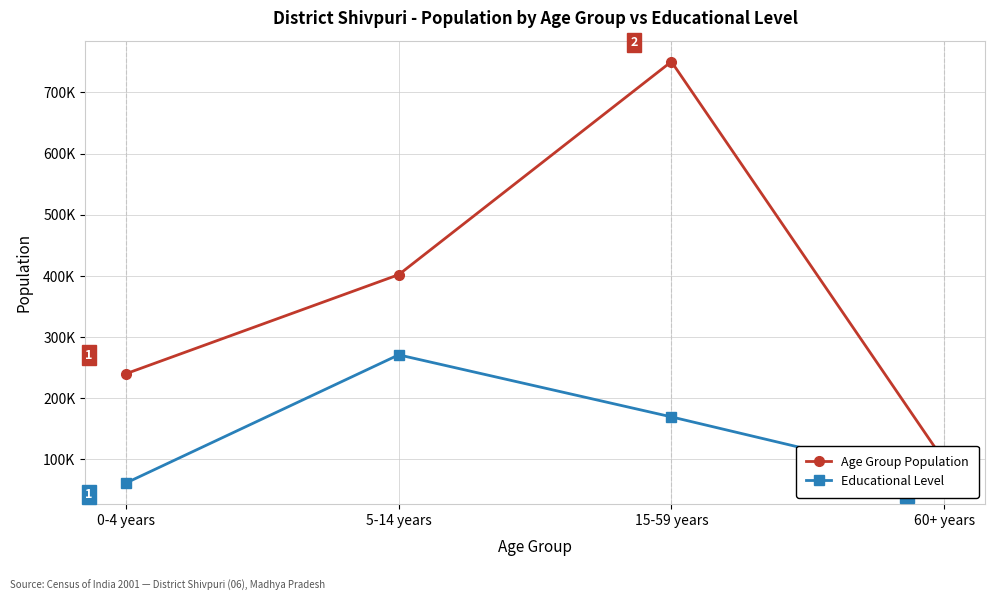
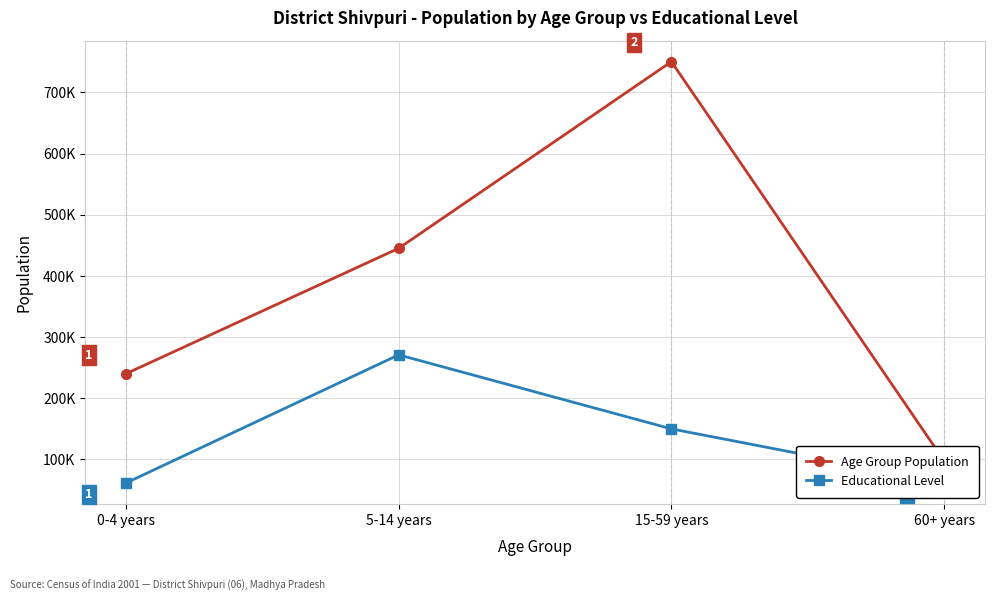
Age Group Population, 5-14 years: 400000 -> 450000
Educational Level, 15-59 years: 170000 -> 150000
